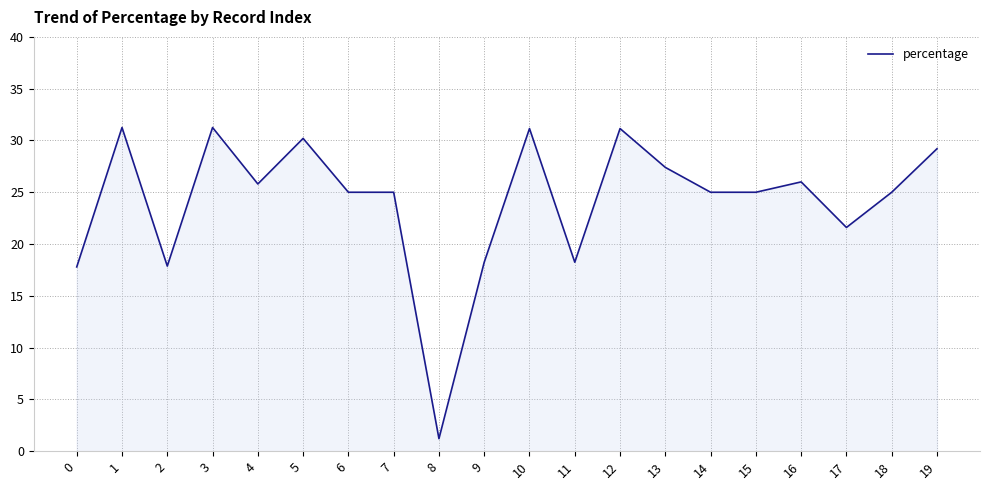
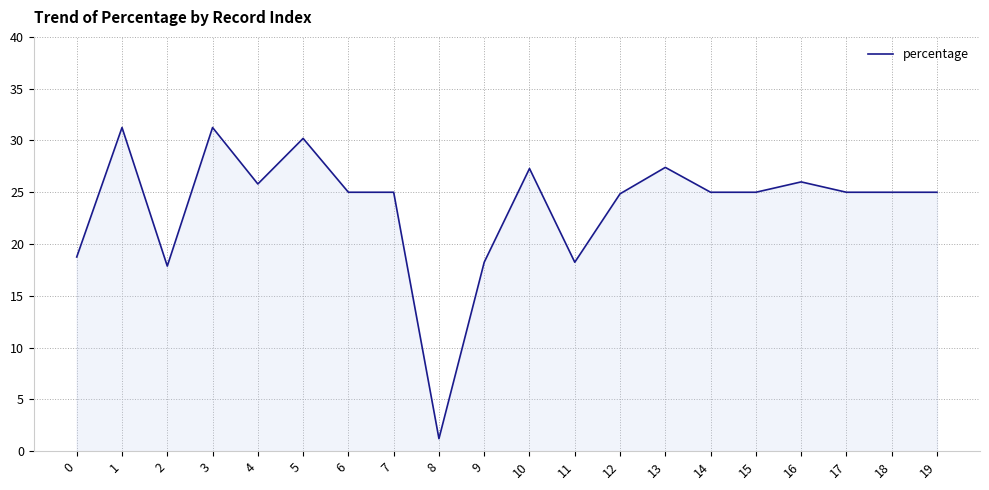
0: 17.8 -> 18.8
10: 31.2 -> 27.3
12: 31.2 -> 24.9
17: 21.6 -> 25.0
19: 29.2 -> 25.0
